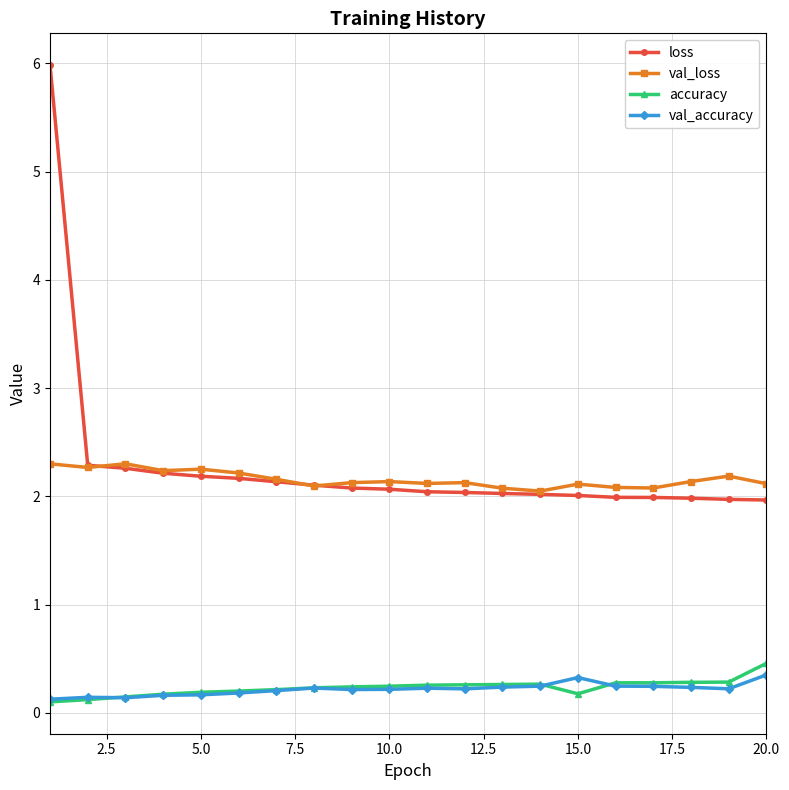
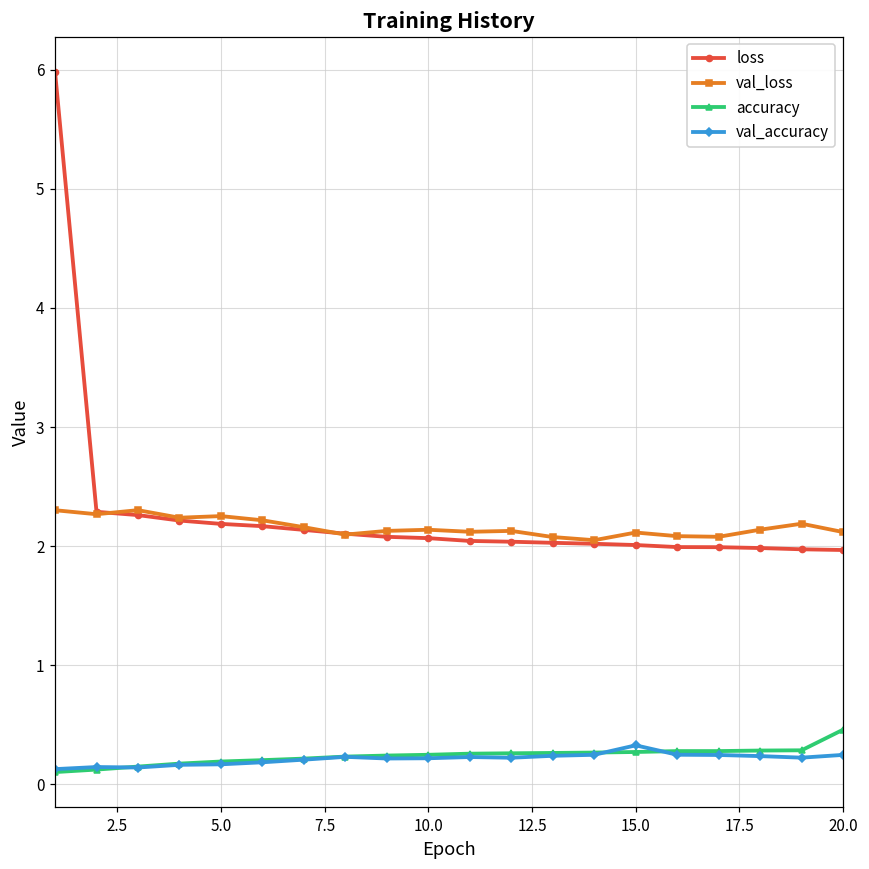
accuracy, 15.0: 0.18 -> 0.27
val_accuracy, 20.0: 0.35 -> 0.25
